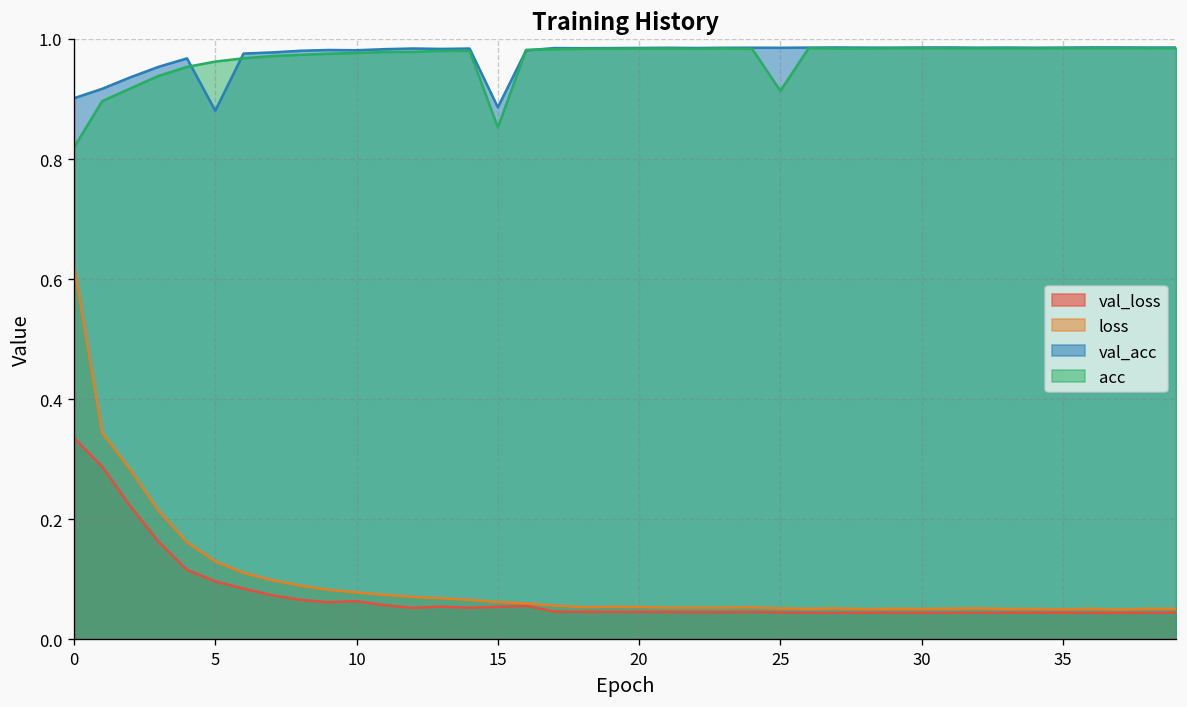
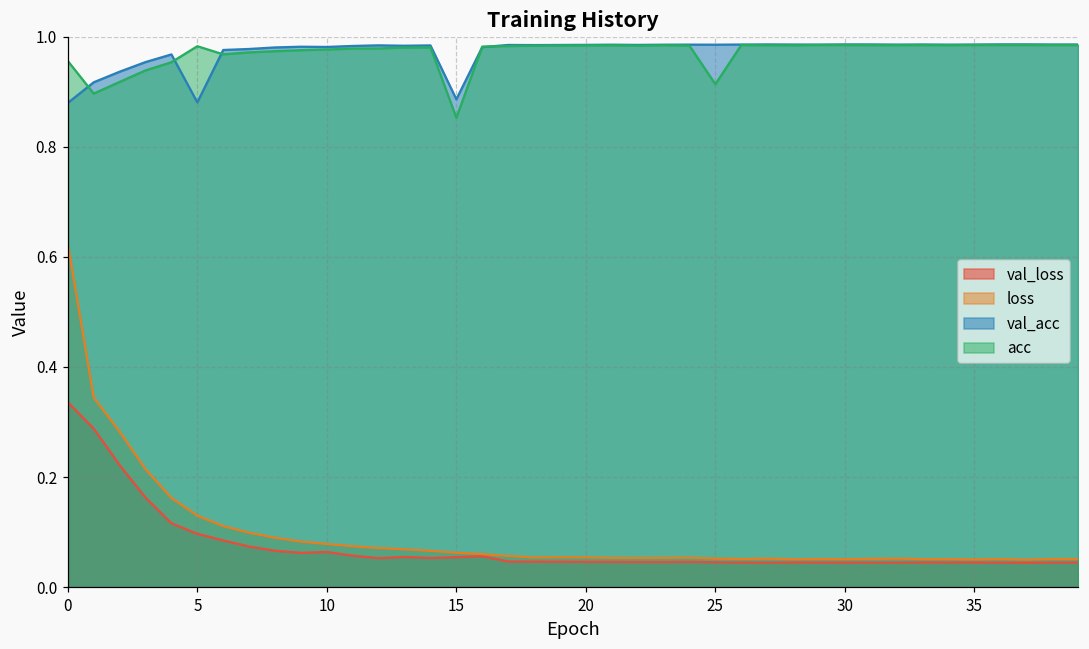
val_acc, 0: 0.90 -> 0.88
acc, 0: 0.82 -> 0.96
acc, 5: 0.96 -> 0.98
